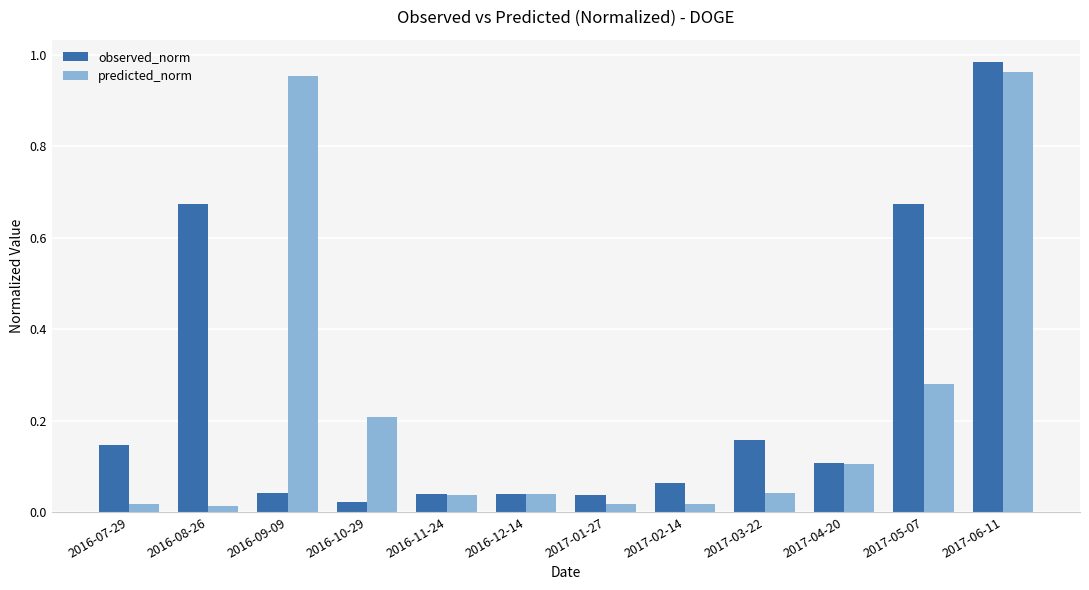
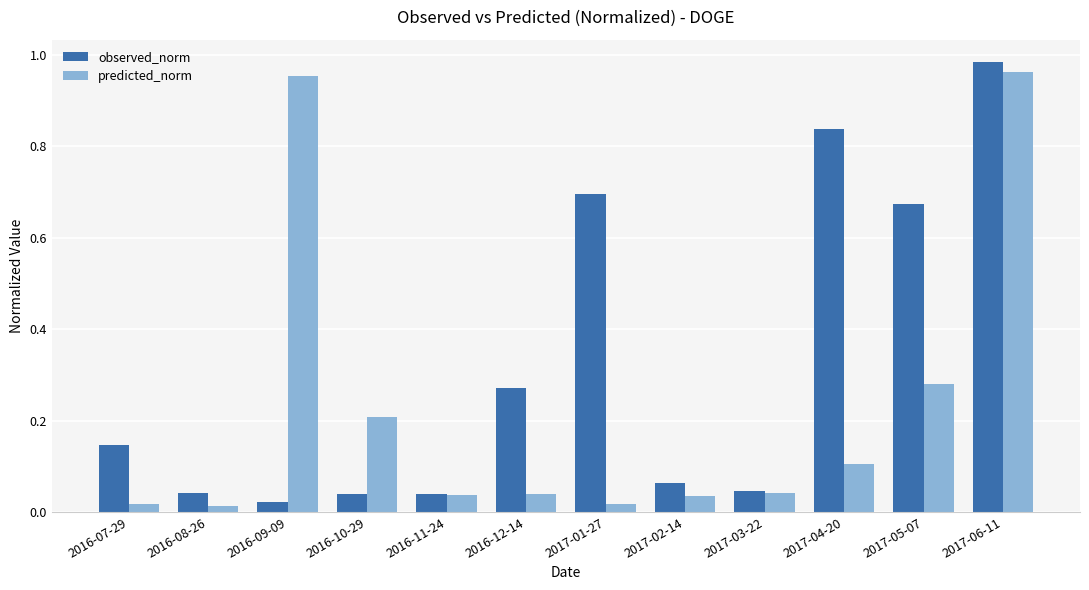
observed_norm, 2016-08-26: 0.67 -> 0.04
observed_norm, 2016-09-09: 0.04 -> 0.02
observed_norm, 2016-10-29: 0.02 -> 0.04
observed_norm, 2016-12-14: 0.04 -> 0.27
observed_norm, 2017-01-27: 0.04 -> 0.70
predicted_norm, 2017-02-14: 0.02 -> 0.04
observed_norm, 2017-03-22: 0.16 -> 0.04
observed_norm, 2017-04-20: 0.11 -> 0.84
